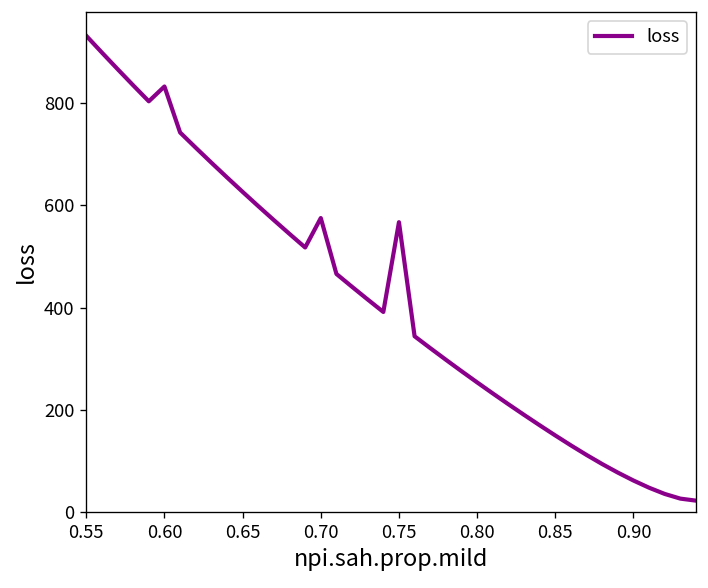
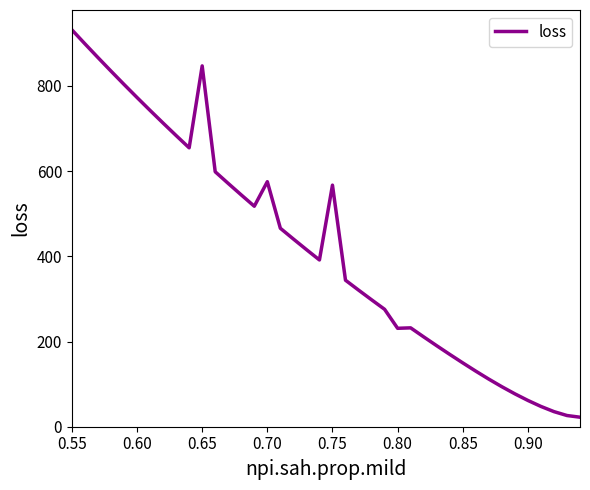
0.60: 830 -> 770
0.65: 630 -> 850
0.80: 250 -> 230
